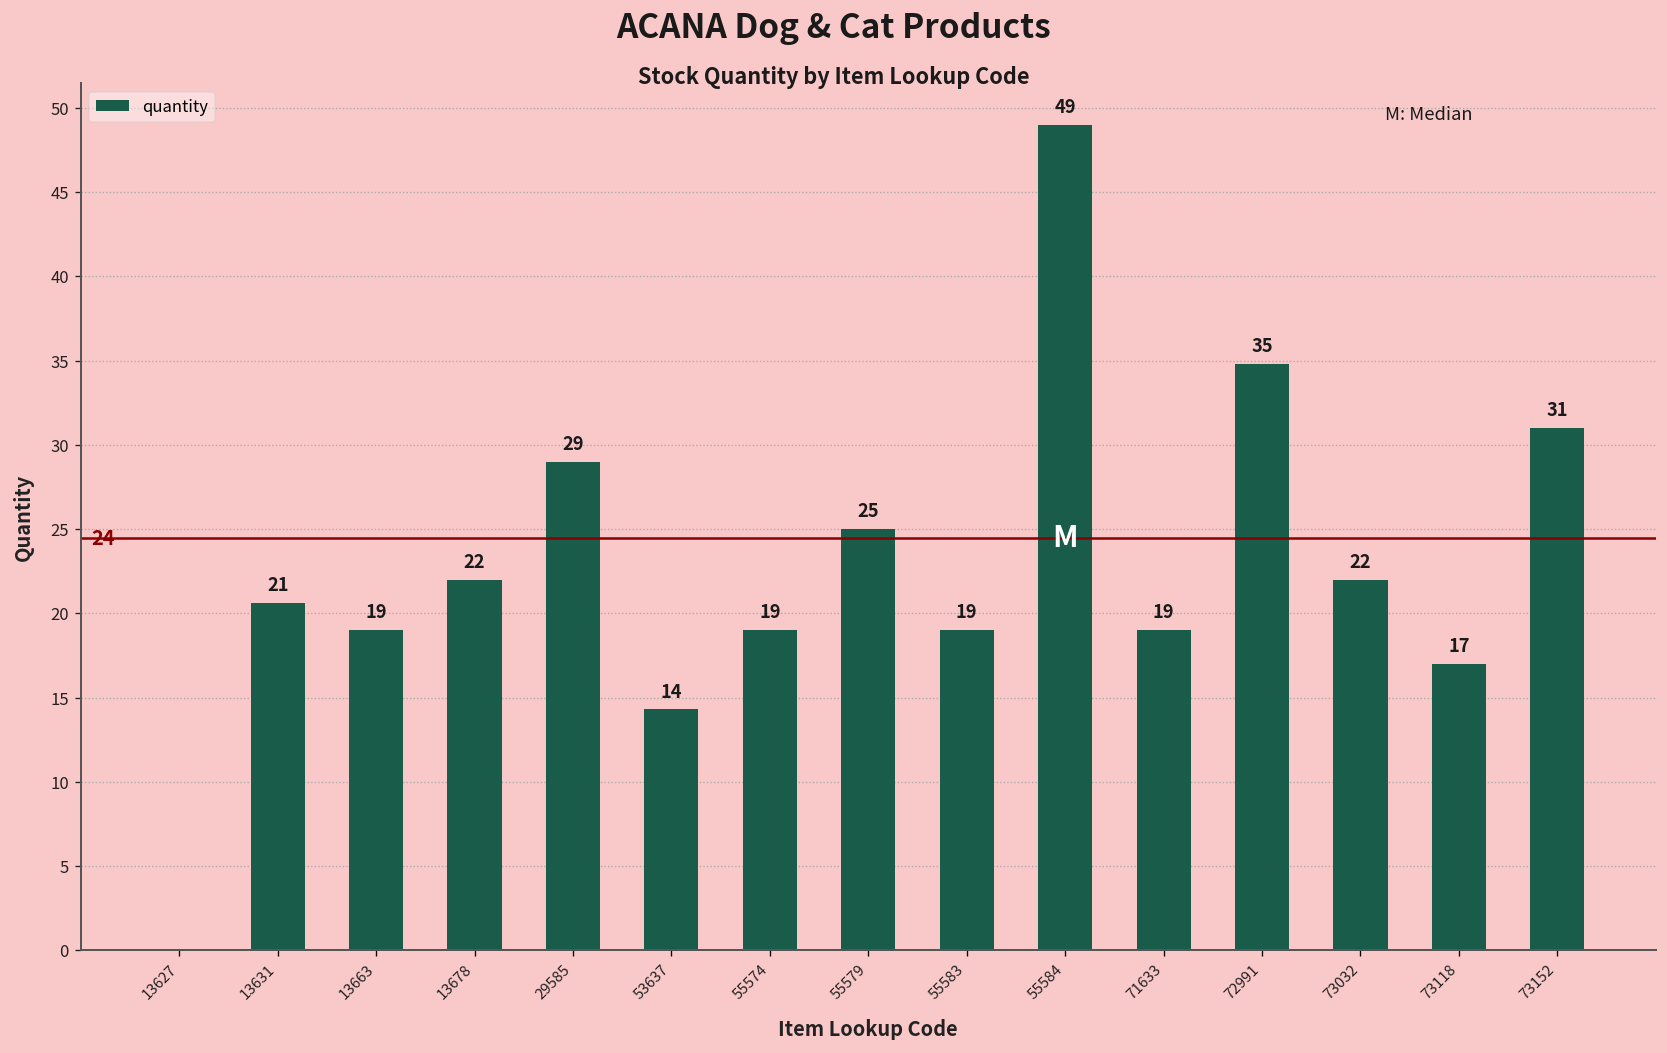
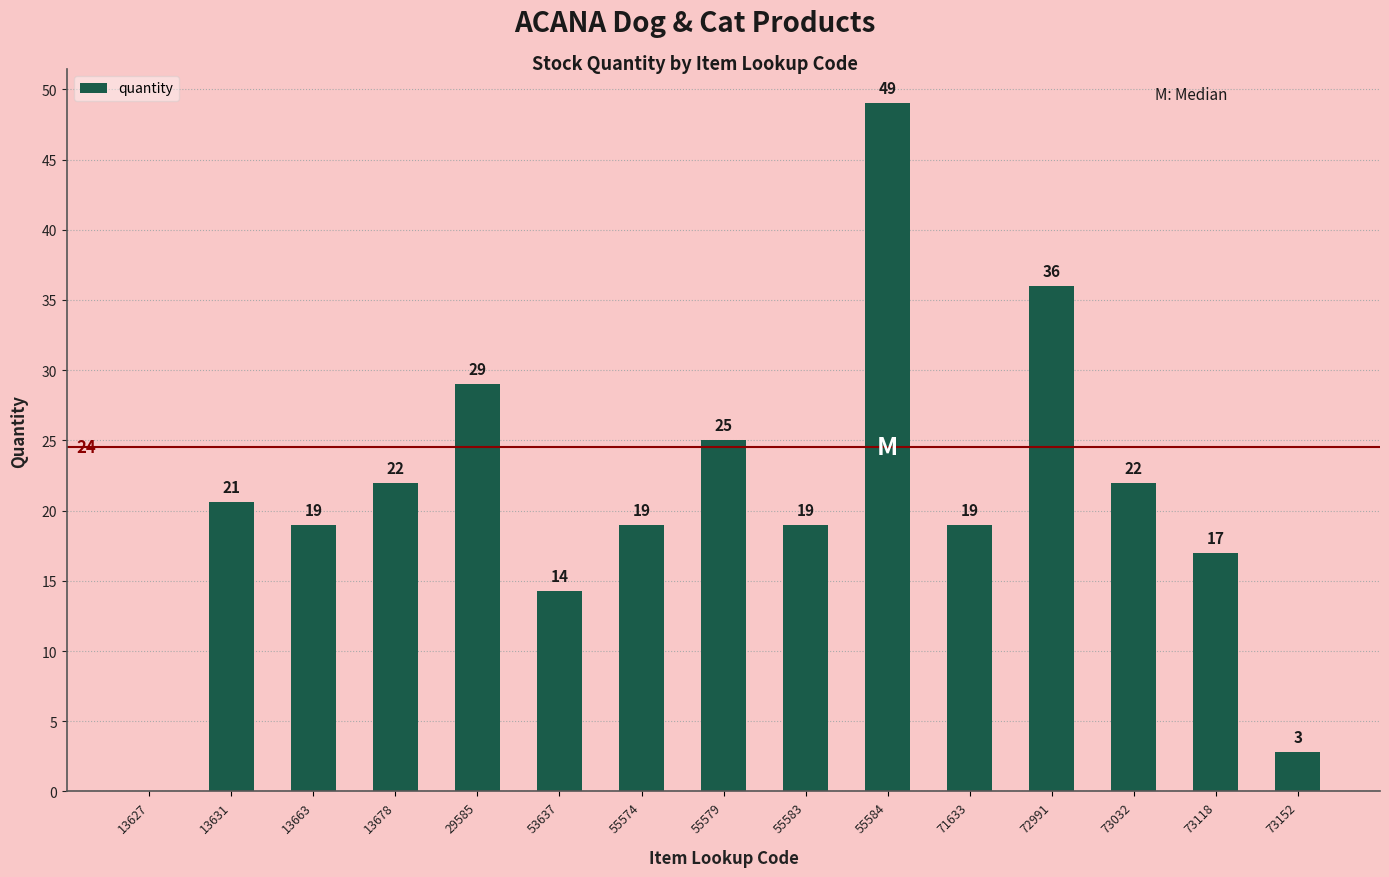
72991: 35 -> 36
73152: 31 -> 3
